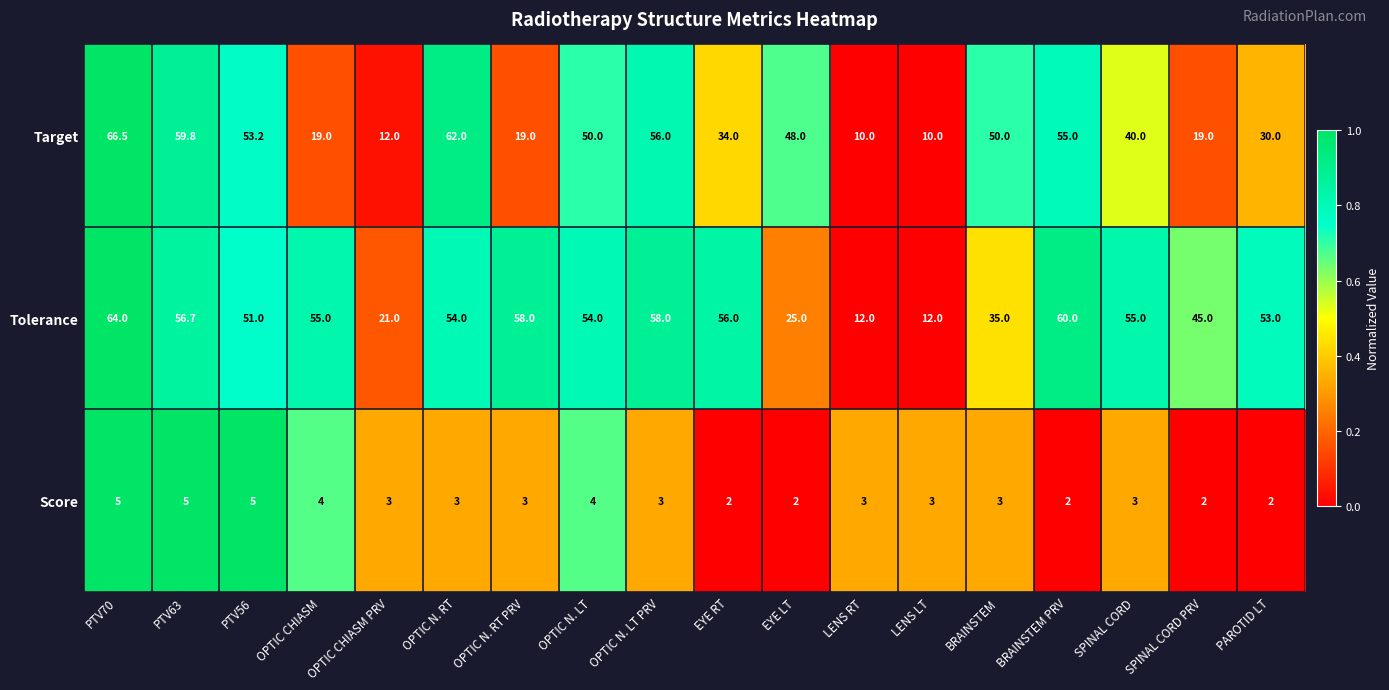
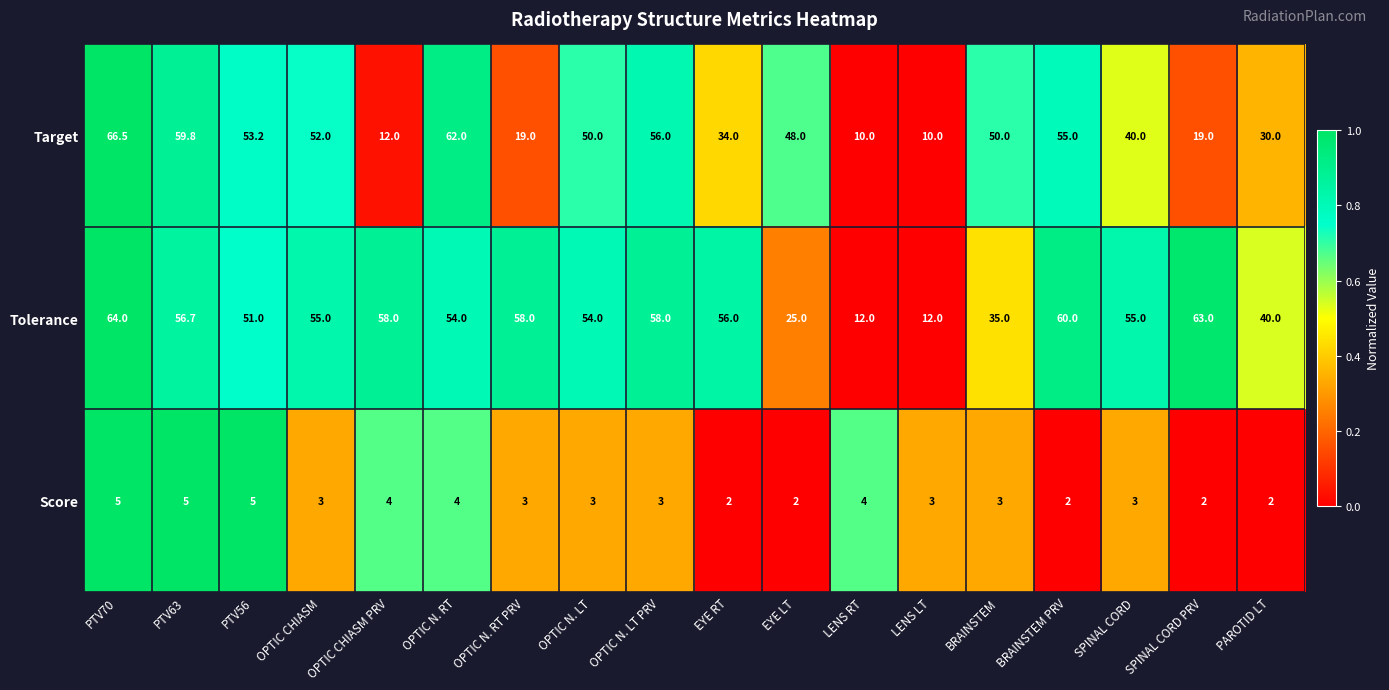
Target, OPTIC CHIASM: 19.0 -> 52.0
Tolerance, OPTIC CHIASM PRV: 21.0 -> 58.0
Tolerance, SPINAL CORD PRV: 45.0 -> 63.0
Tolerance, PAROTID LT: 53.0 -> 40.0
Score, OPTIC CHIASM: 4 -> 3
Score, OPTIC CHIASM PRV: 3 -> 4
Score, OPTIC N. RT: 3 -> 4
Score, OPTIC N. LT: 4 -> 3
Score, LENS RT: 3 -> 4
